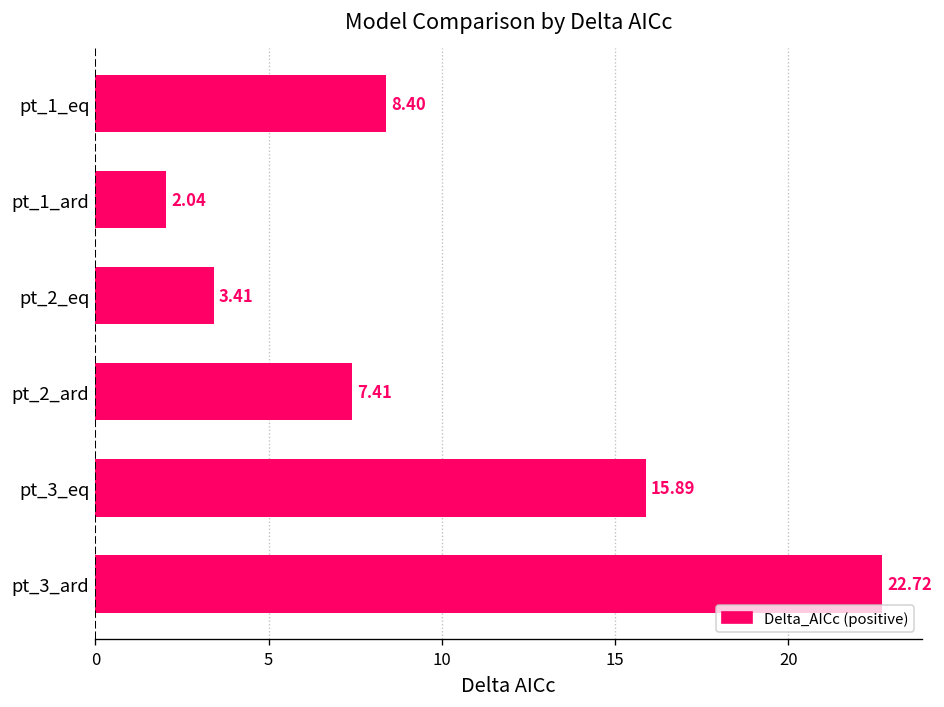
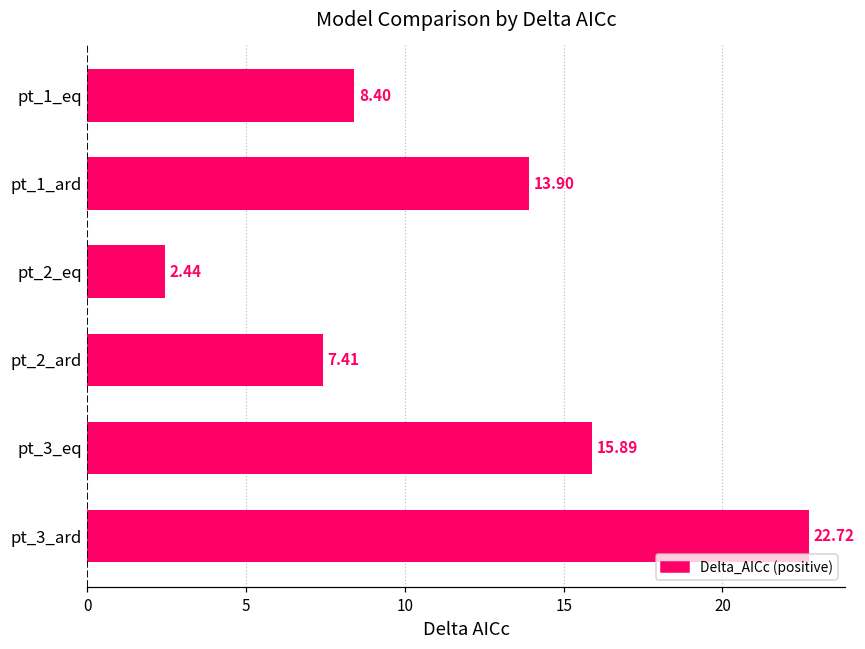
pt_1_ard: 2.04 -> 13.90
pt_2_eq: 3.41 -> 2.44
